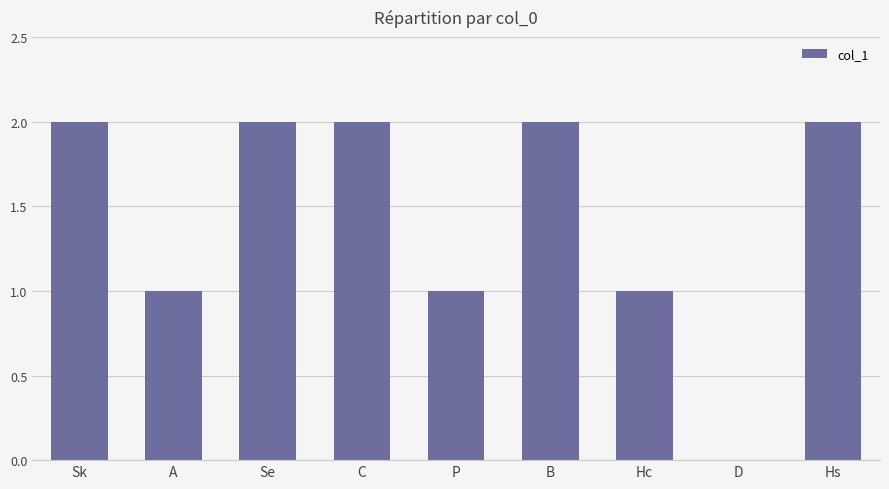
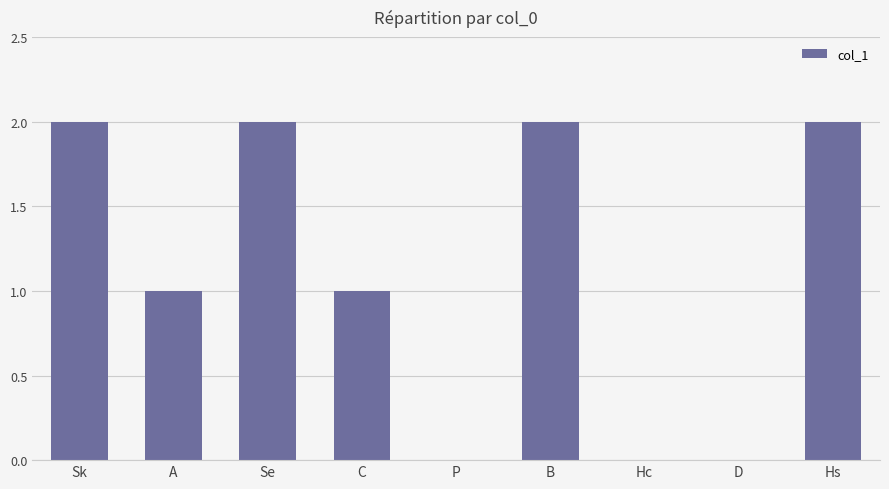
C: 2 -> 1
P: 1 -> 0
Hc: 1 -> 0
